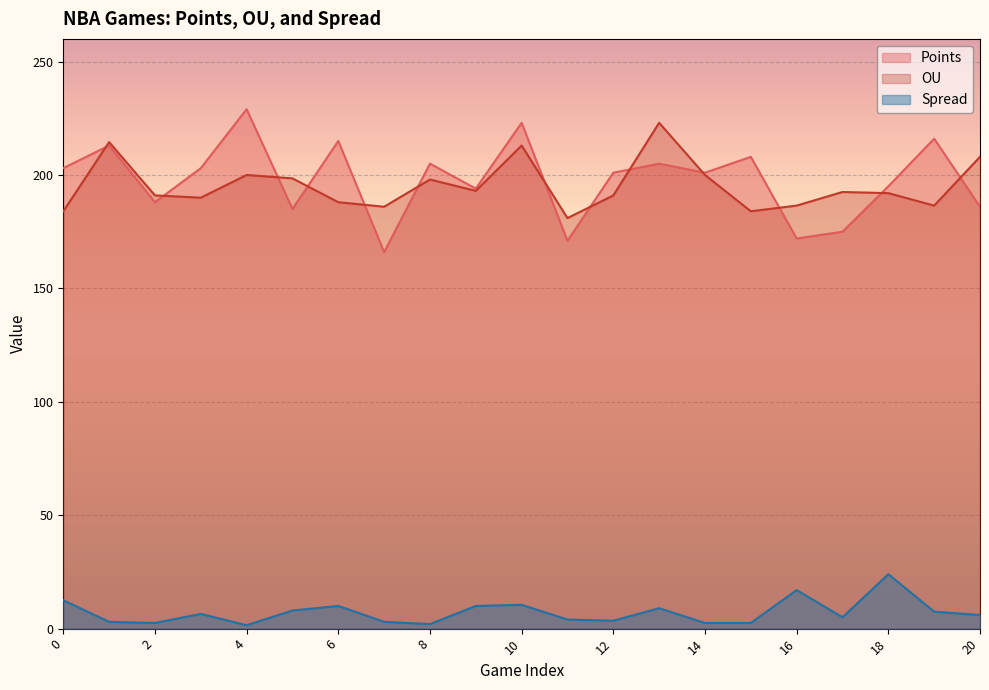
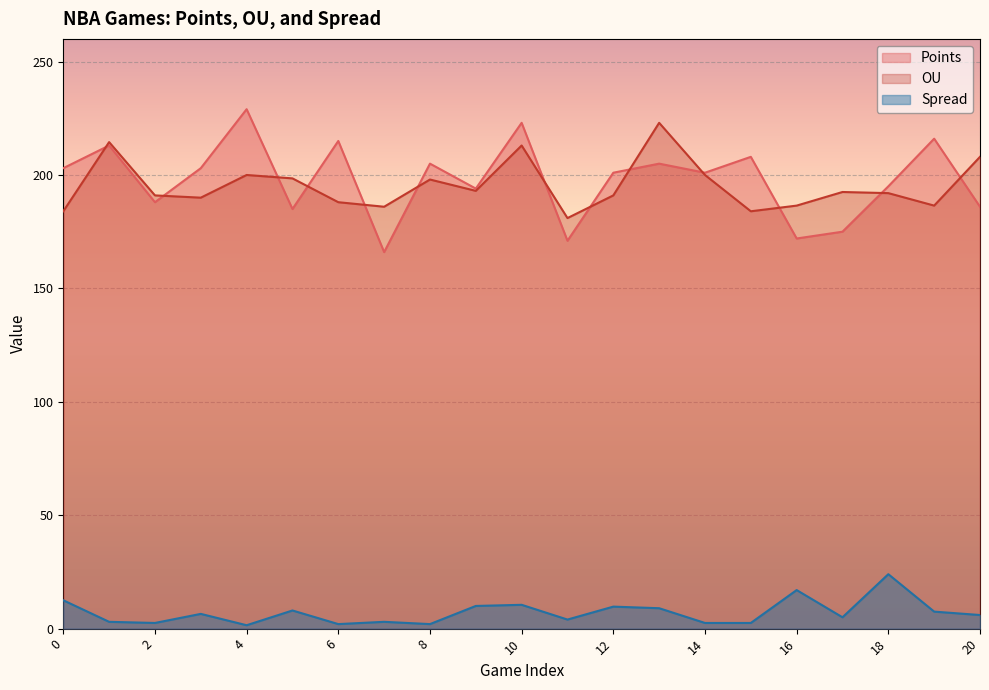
Spread, 6: 10 -> 2
Spread, 12: 4 -> 10
